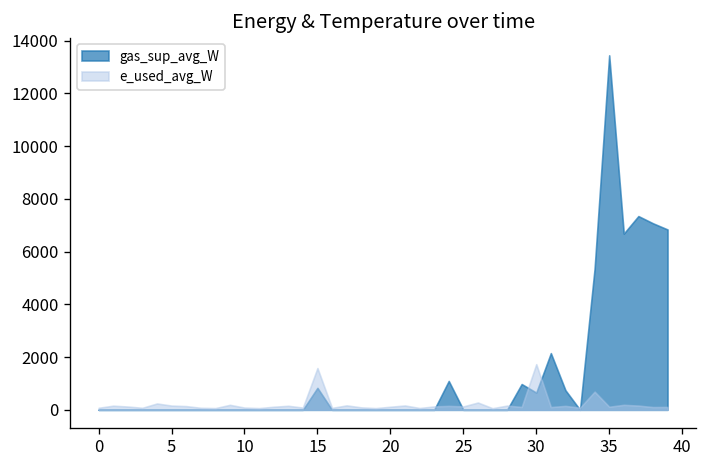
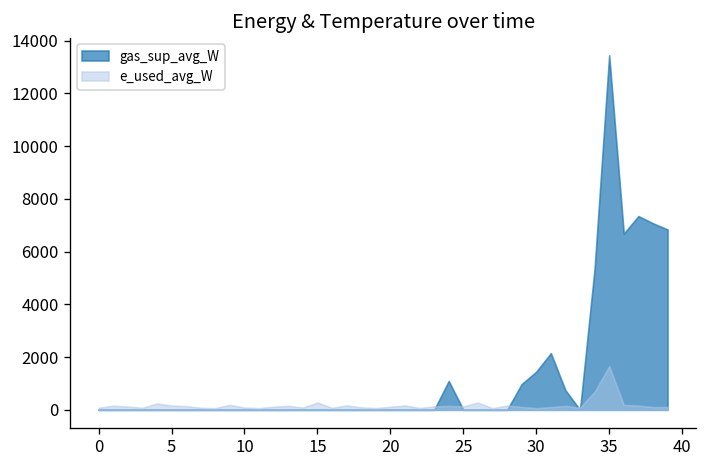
gas_sup_avg_W, 15: 800 -> 0
e_used_avg_W, 15: 1600 -> 300
gas_sup_avg_W, 30: 700 -> 1400
e_used_avg_W, 30: 1700 -> 100
e_used_avg_W, 35: 100 -> 1700
